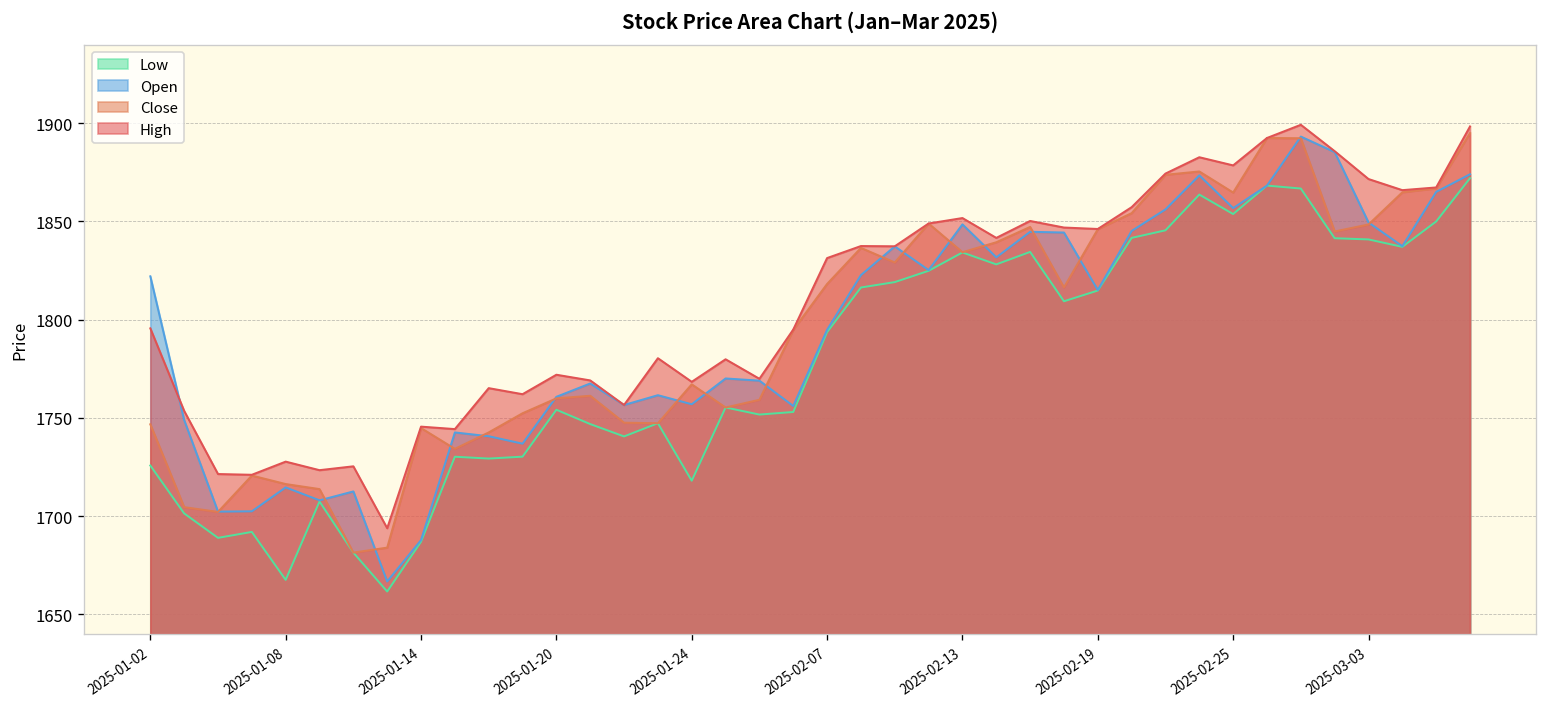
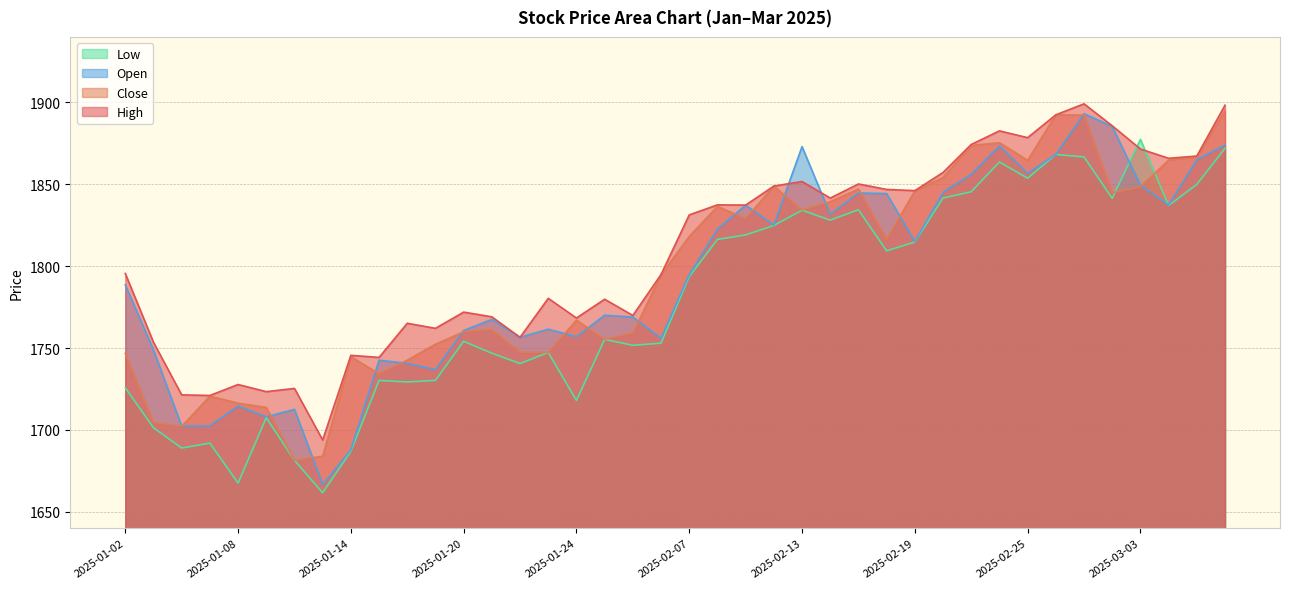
Open, 2025-01-02: 1822 -> 1789
Open, 2025-02-13: 1848 -> 1873
Low, 2025-03-03: 1841 -> 1877
